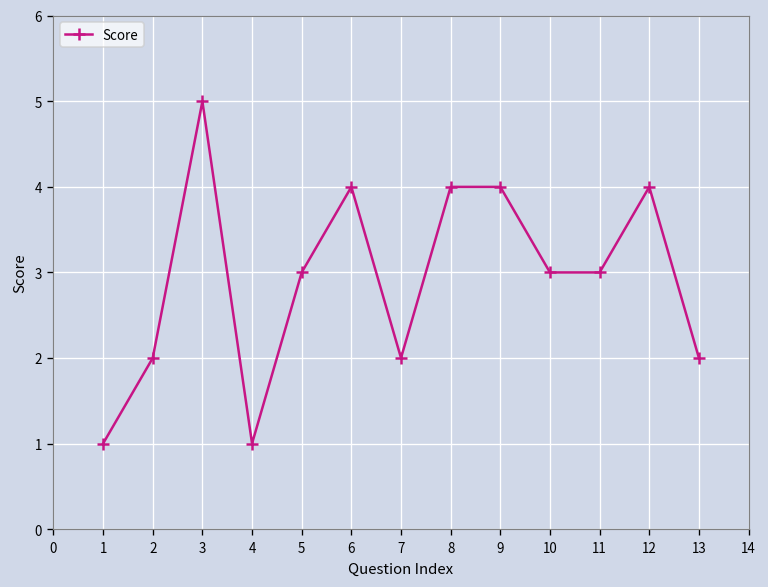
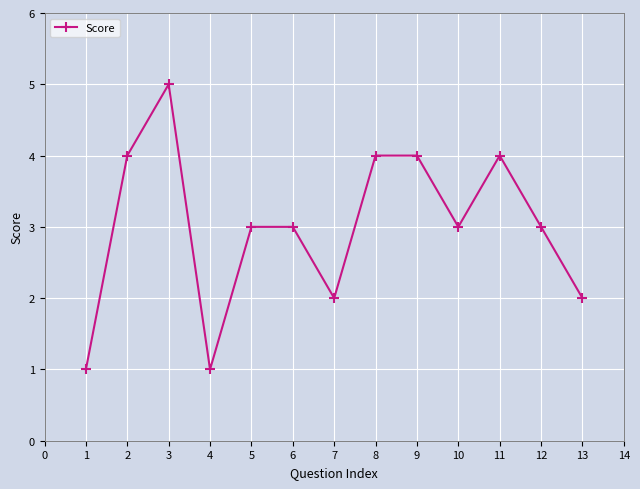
2: 2 -> 4
6: 4 -> 3
11: 3 -> 4
12: 4 -> 3
